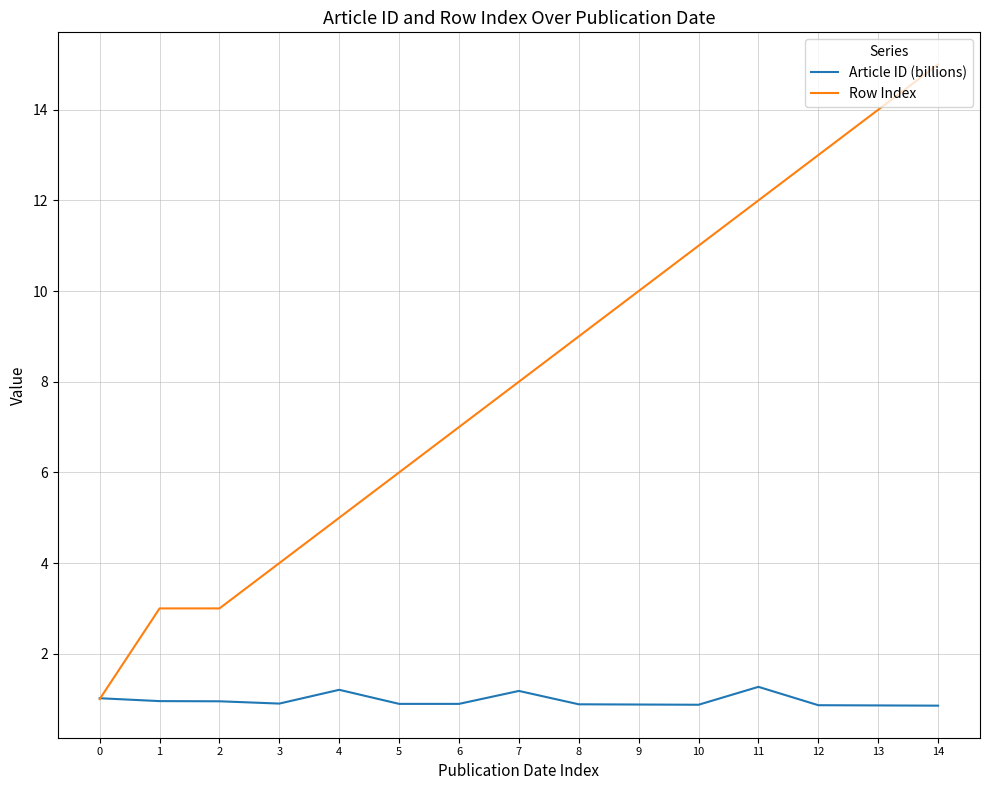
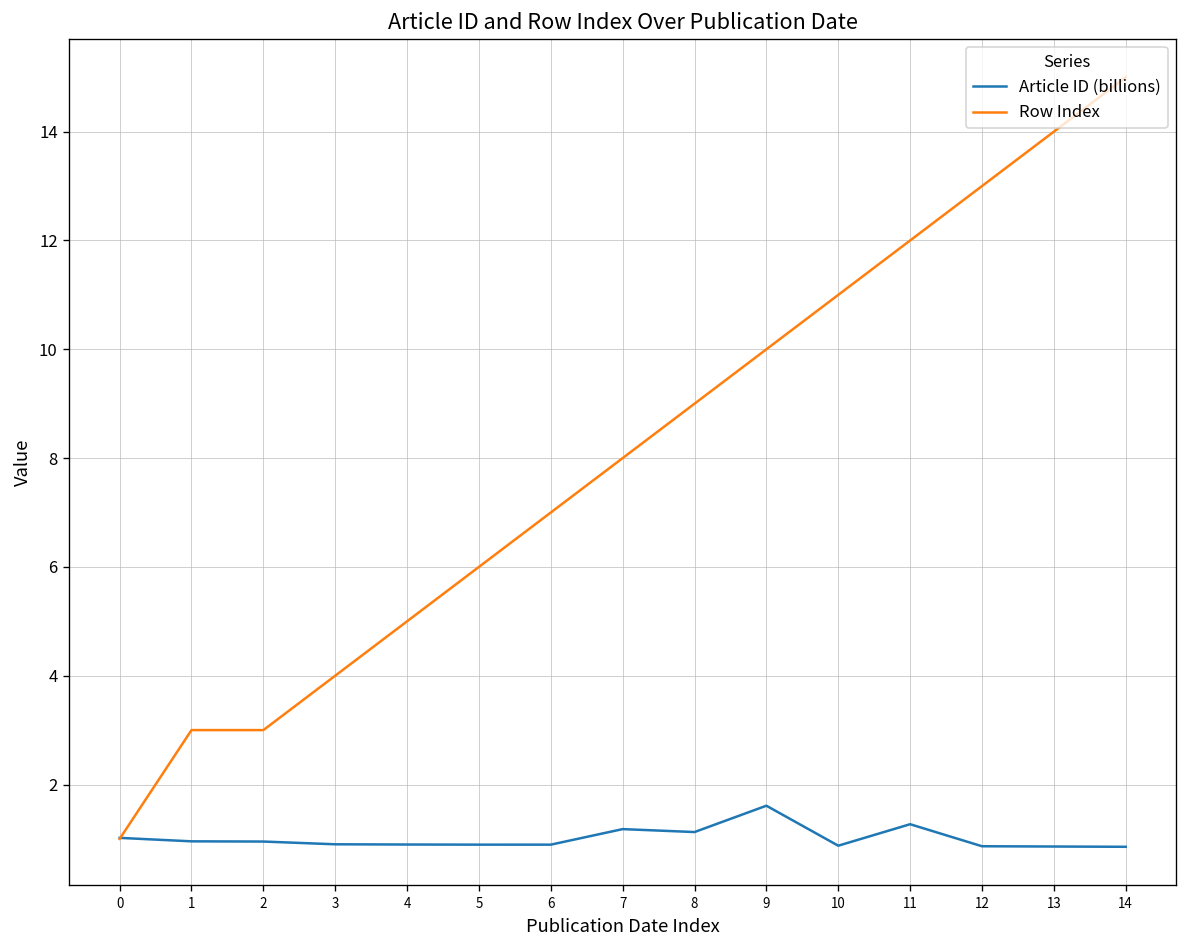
Article ID (billions), 4: 1.2 -> 0.9
Article ID (billions), 8: 0.9 -> 1.1
Article ID (billions), 9: 0.9 -> 1.6
